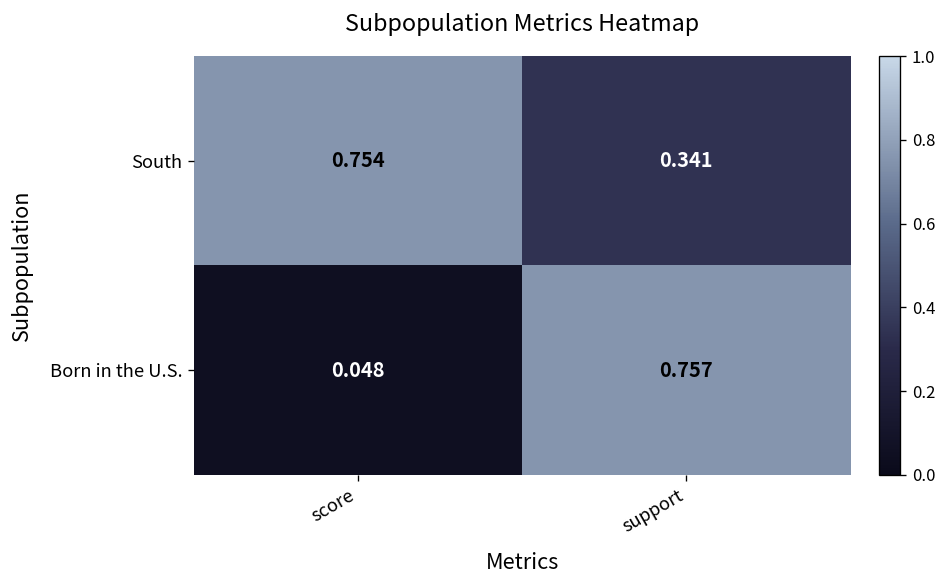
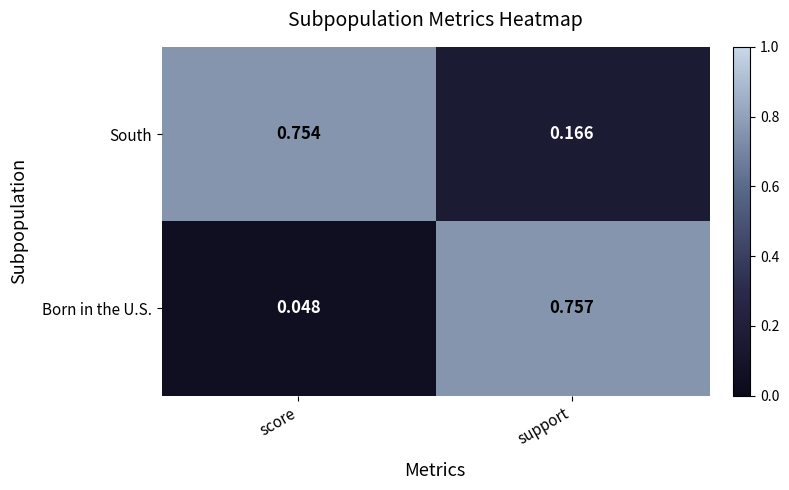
South, support: 0.341 -> 0.166
